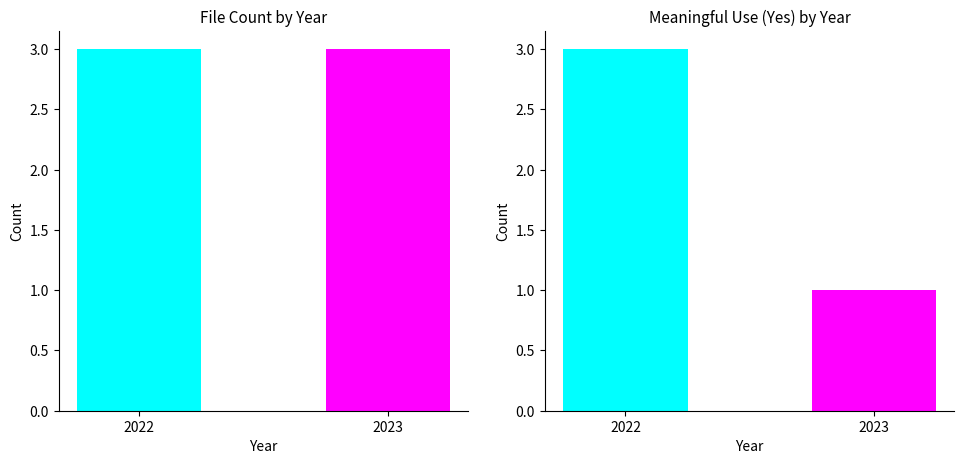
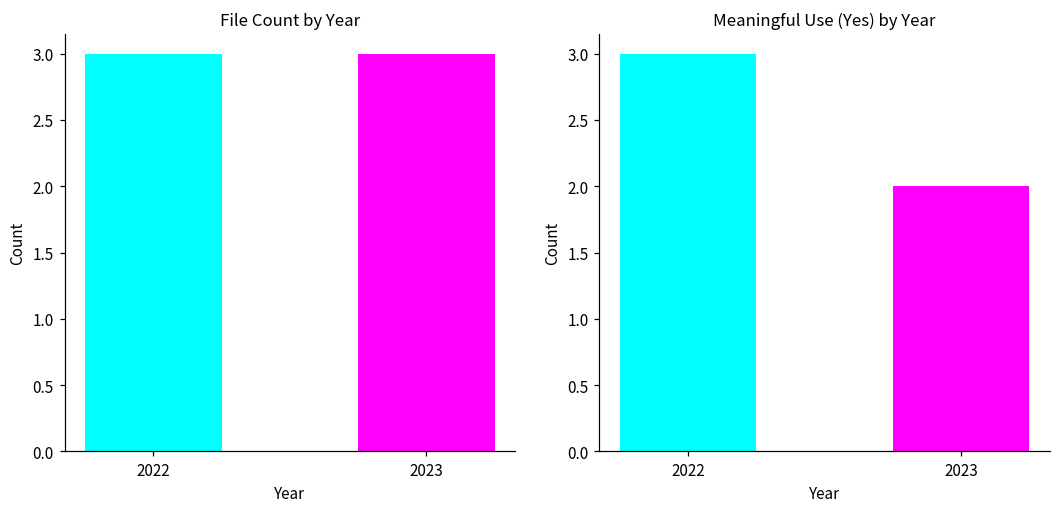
Meaningful Use (Yes) by Year, 2023: 1 -> 2
